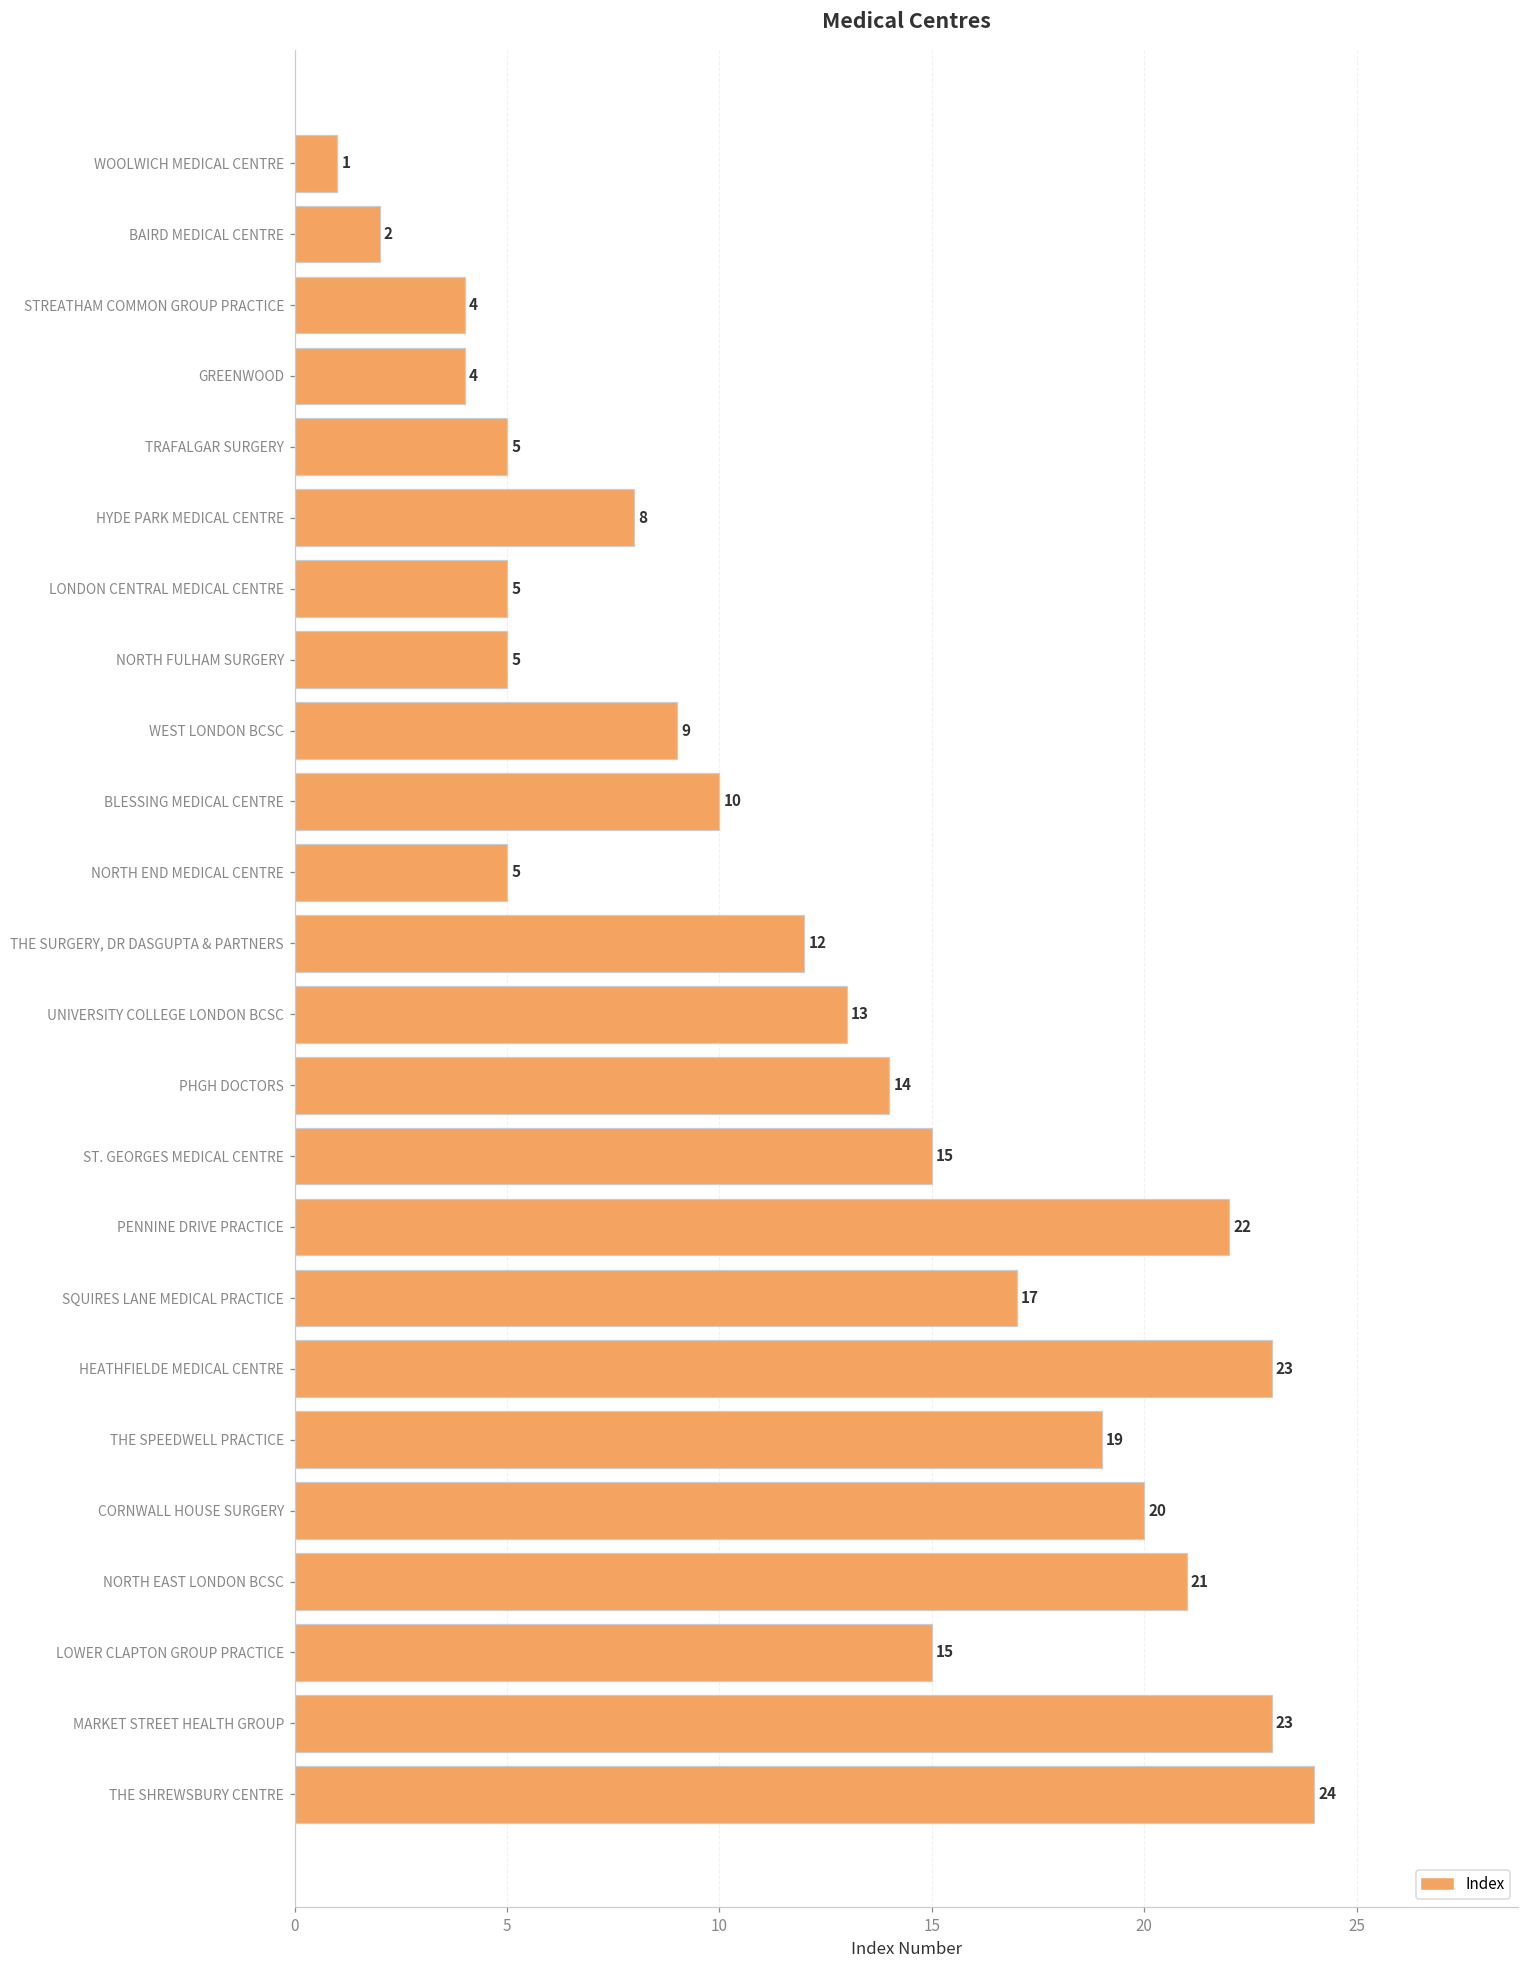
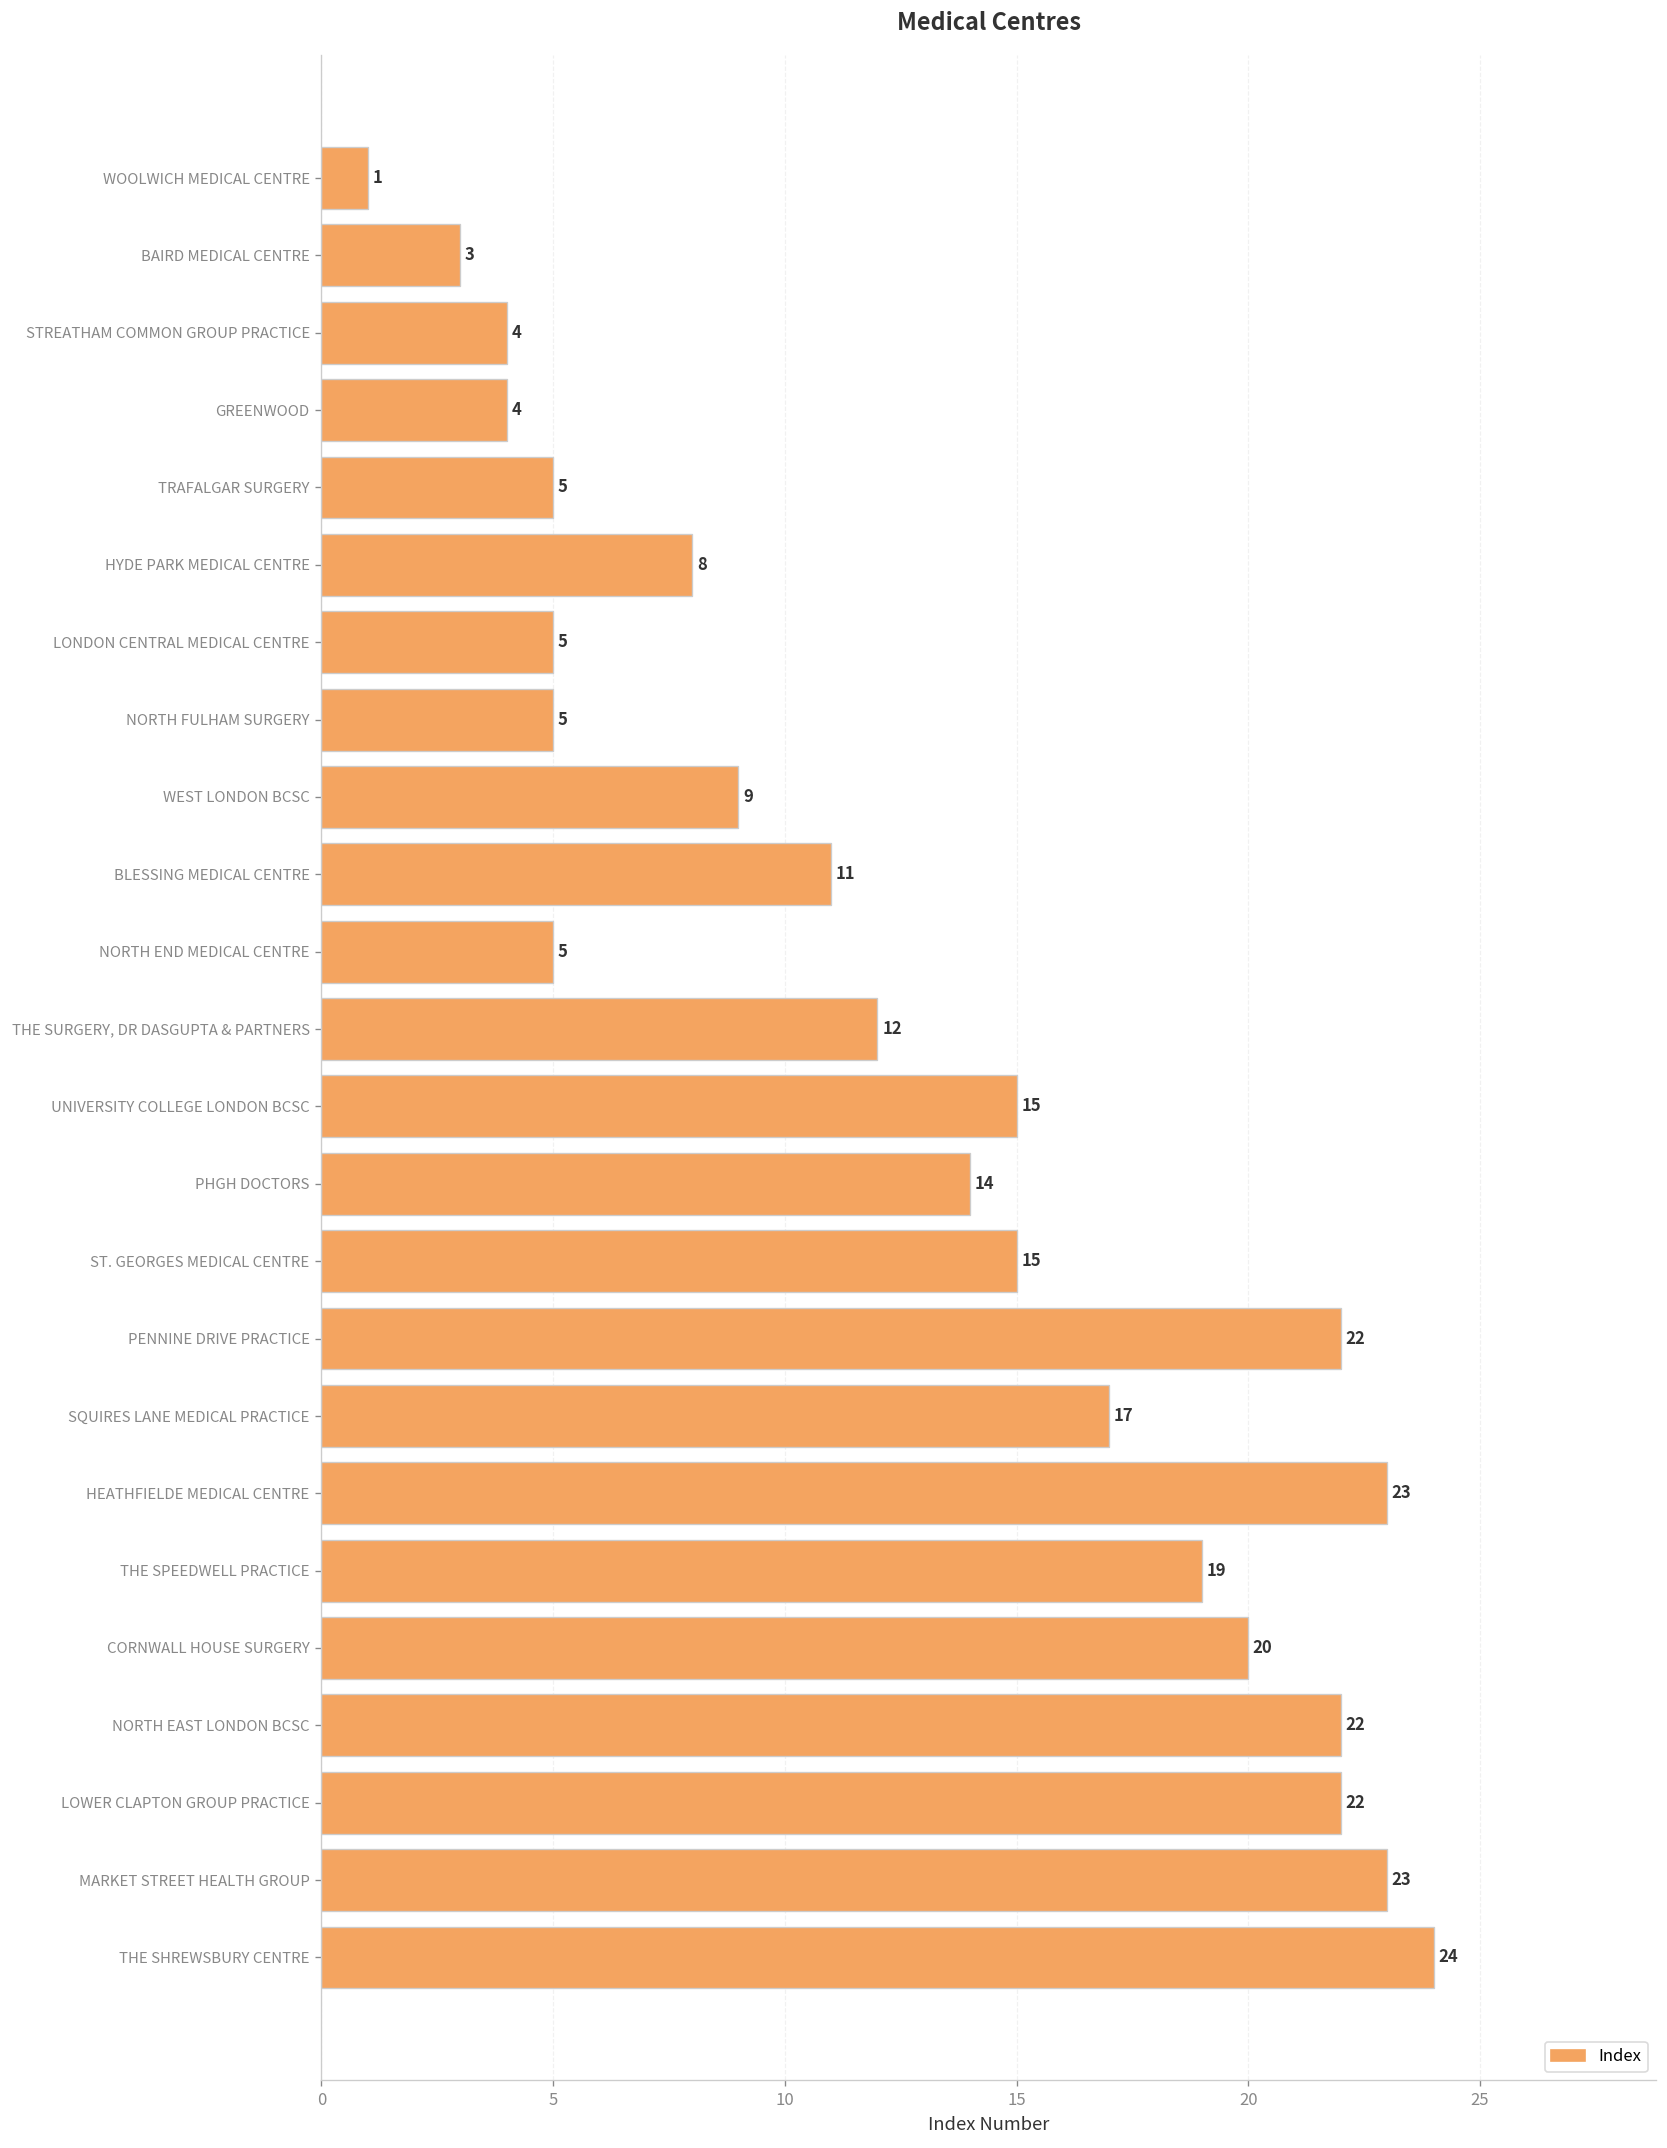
BAIRD MEDICAL CENTRE: 2 -> 3
BLESSING MEDICAL CENTRE: 10 -> 11
UNIVERSITY COLLEGE LONDON BCSC: 13 -> 15
NORTH EAST LONDON BCSC: 21 -> 22
LOWER CLAPTON GROUP PRACTICE: 15 -> 22
